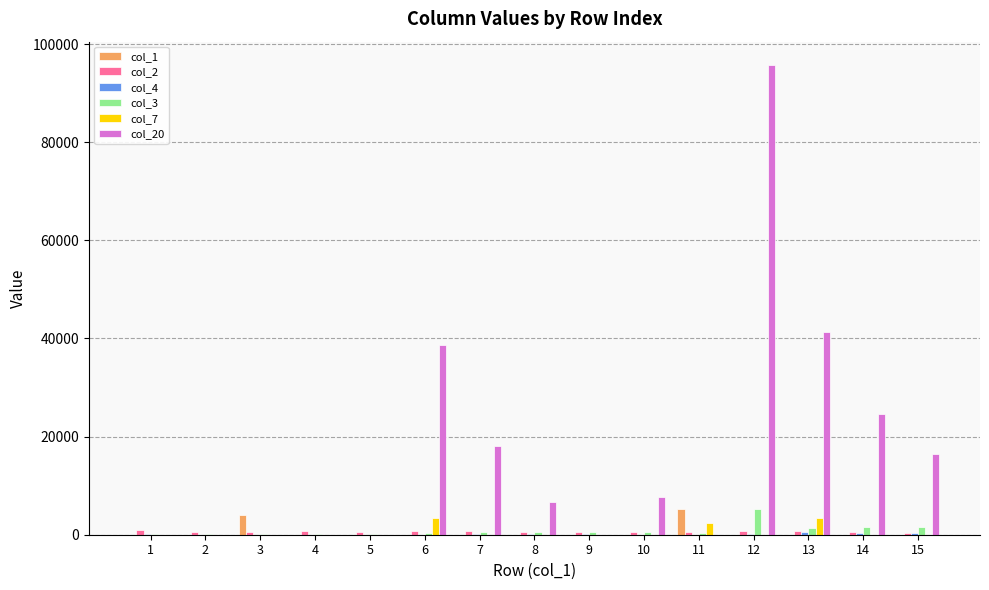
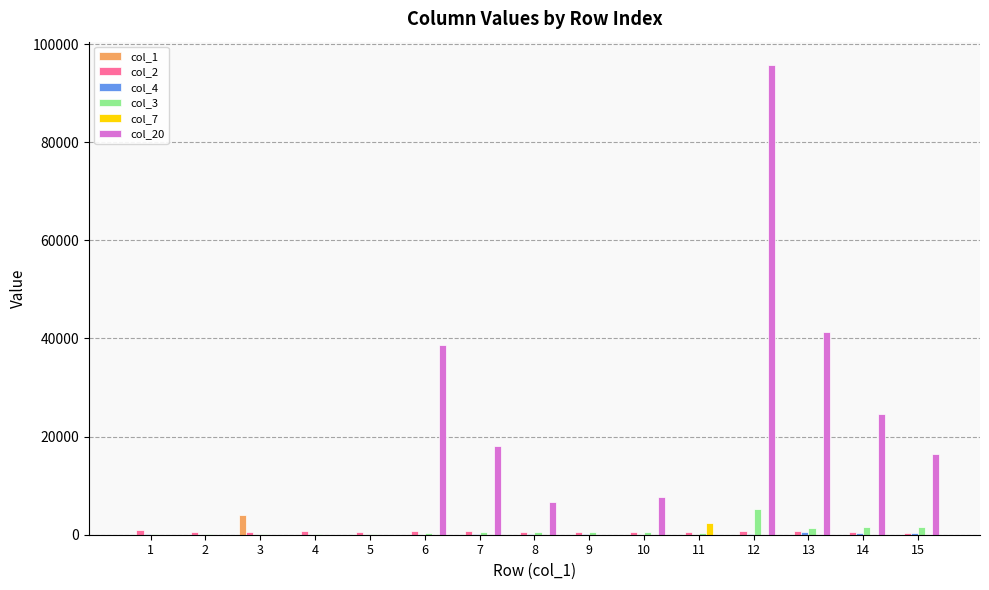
col_7, 6: 3000 -> 0
col_1, 11: 5000 -> 0
col_7, 13: 3000 -> 0
